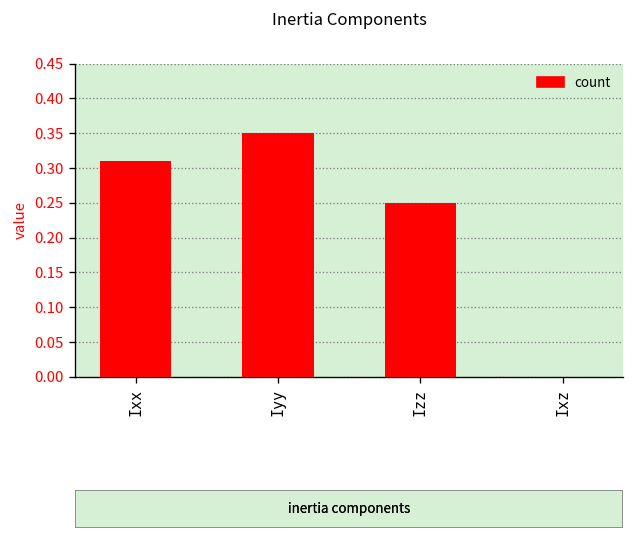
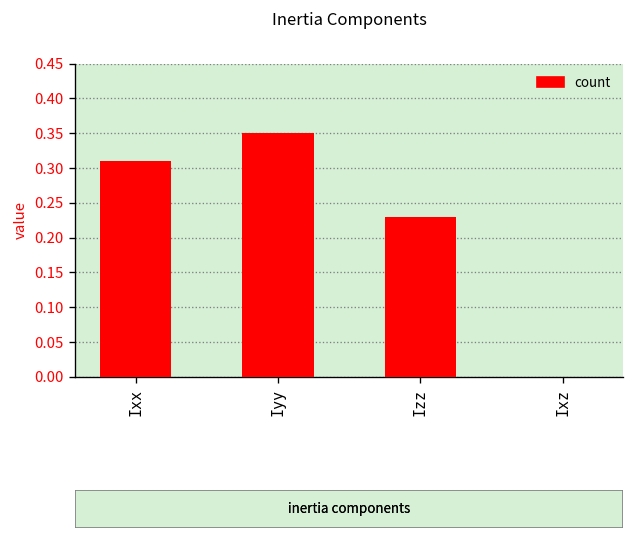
Izz: 0.25 -> 0.23
